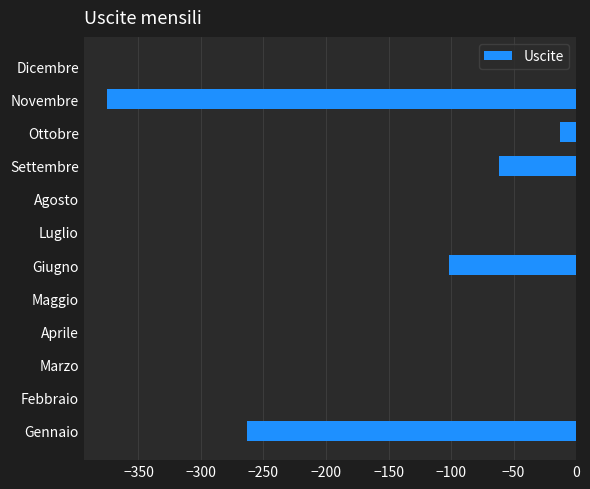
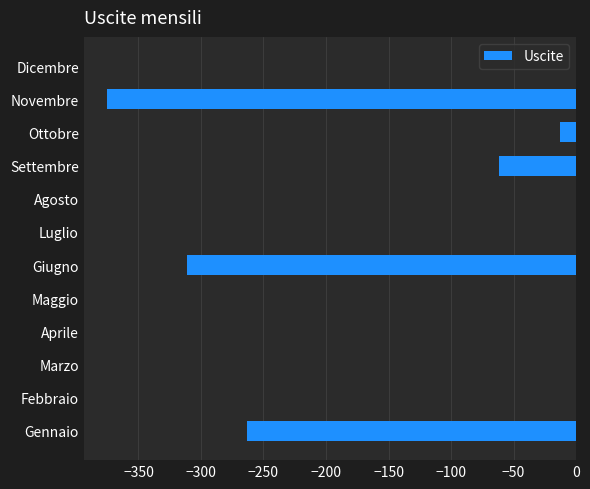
Giugno: -102 -> -311
